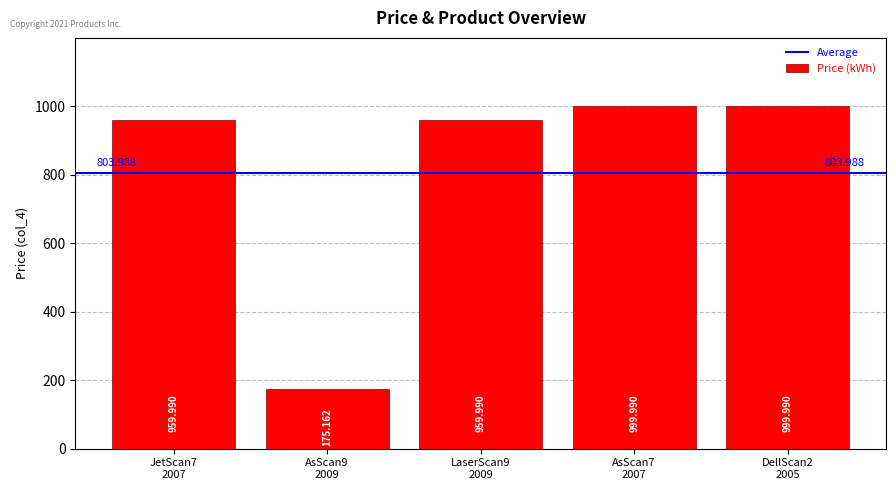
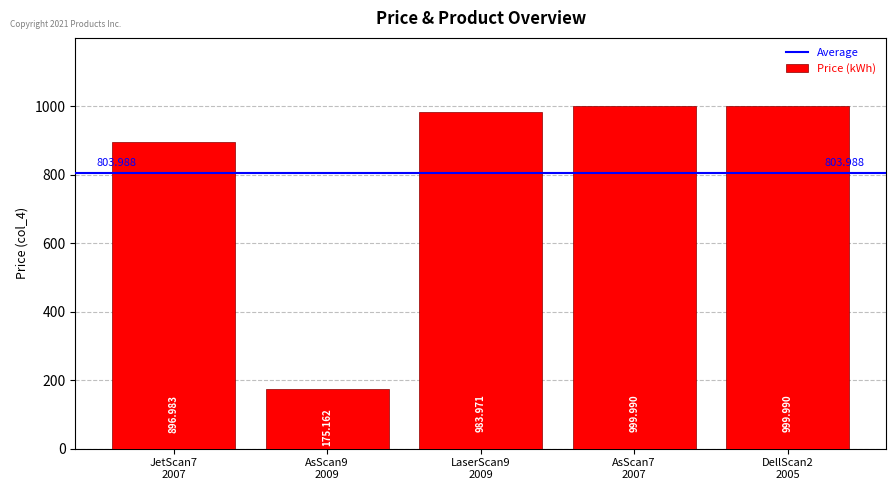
JetScan7 2007: 959.990 -> 896.983
LaserScan9 2009: 959.990 -> 983.971
